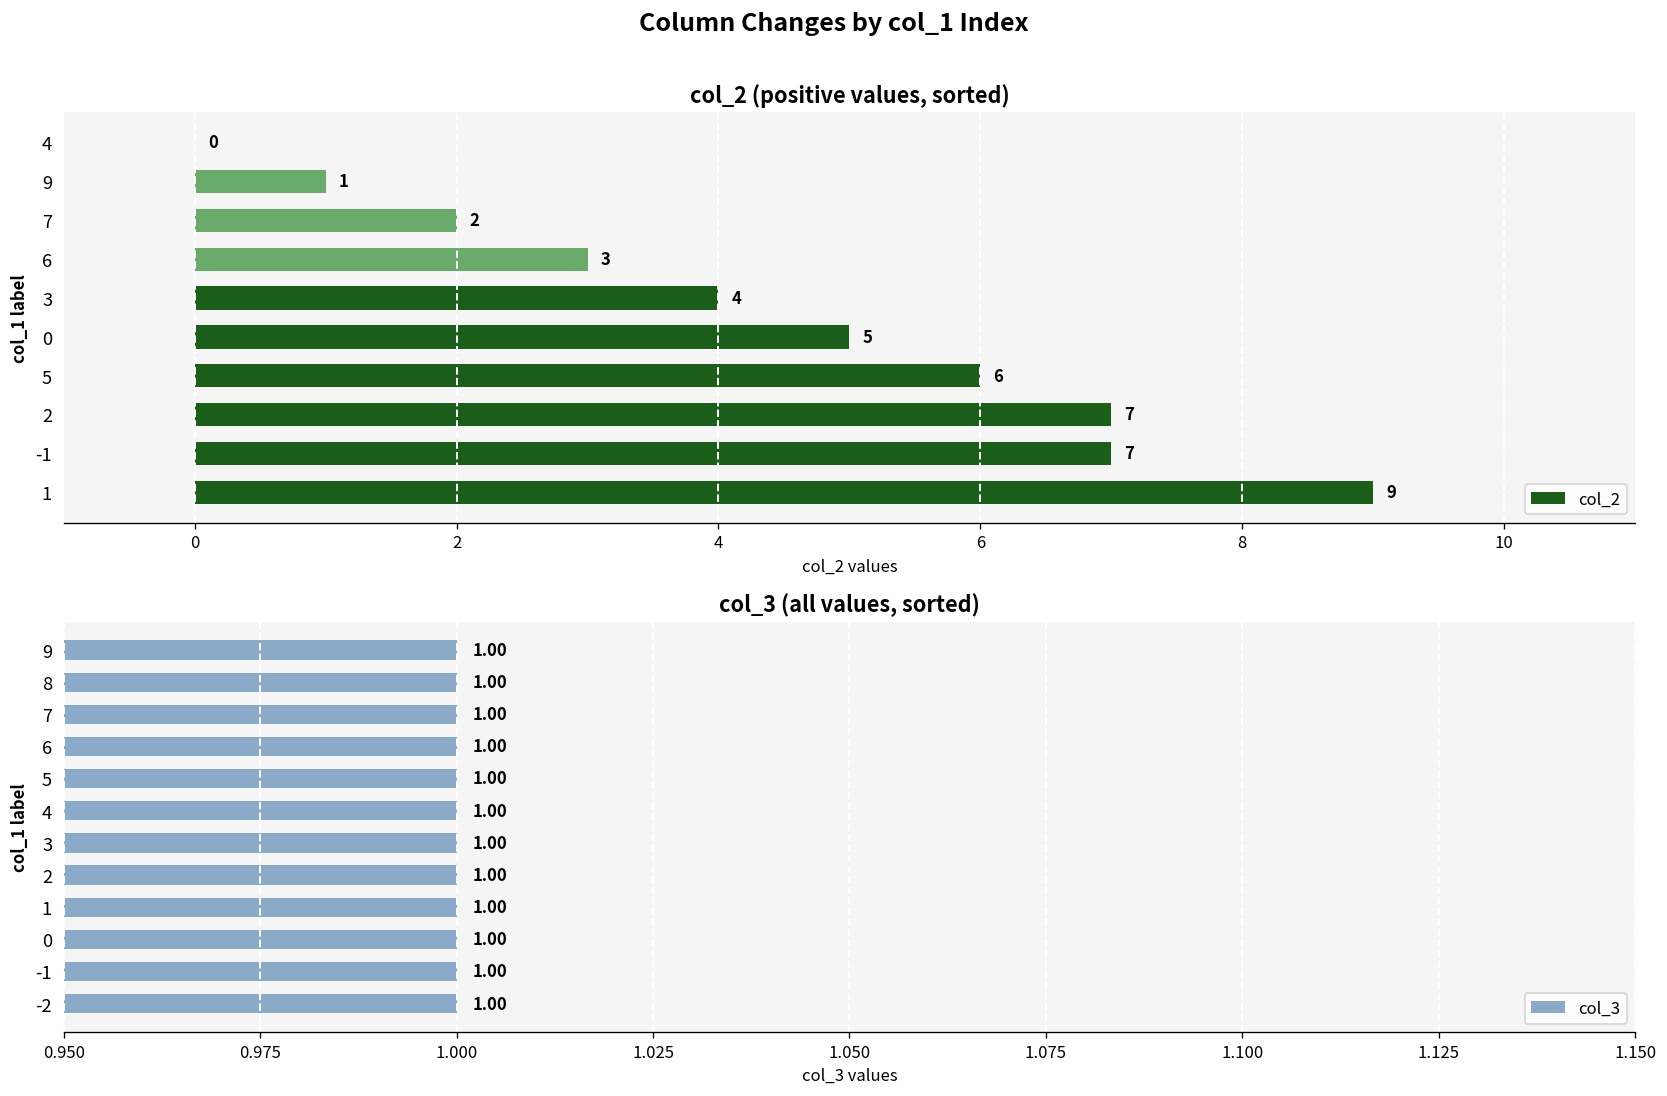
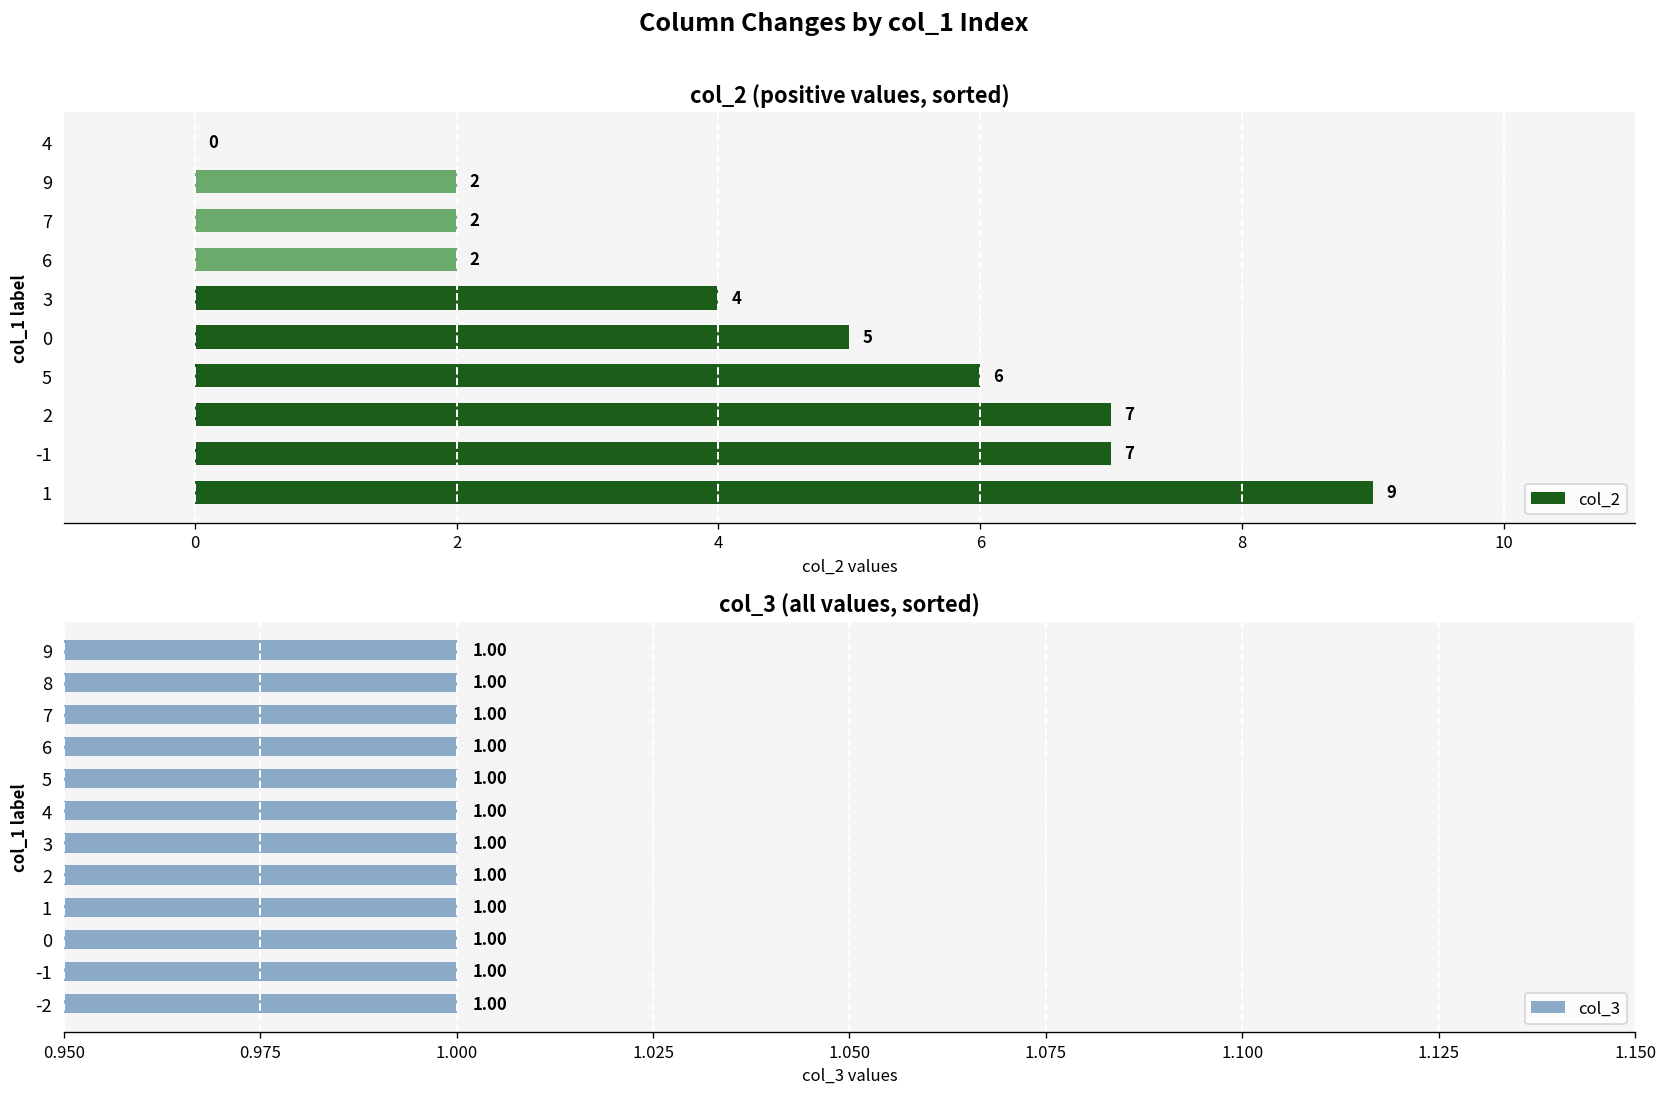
col_2 (positive values, sorted), 9: 1 -> 2
col_2 (positive values, sorted), 6: 3 -> 2
